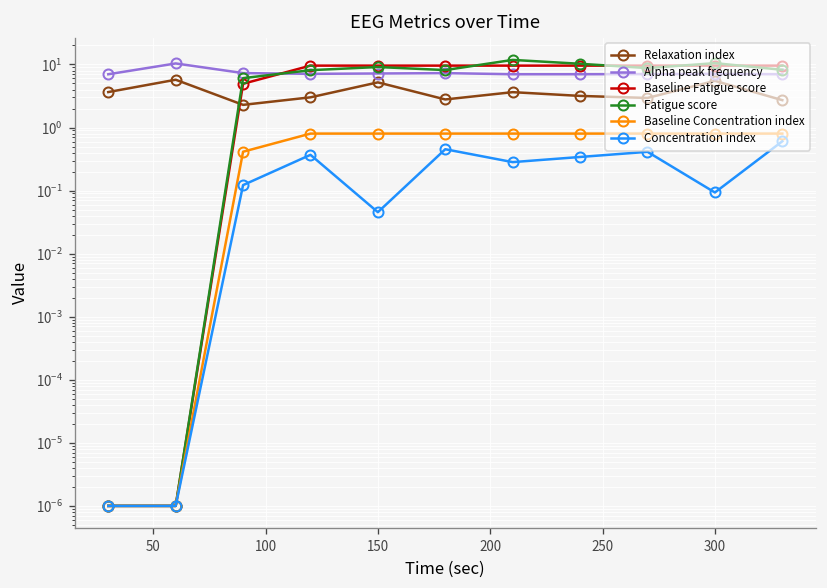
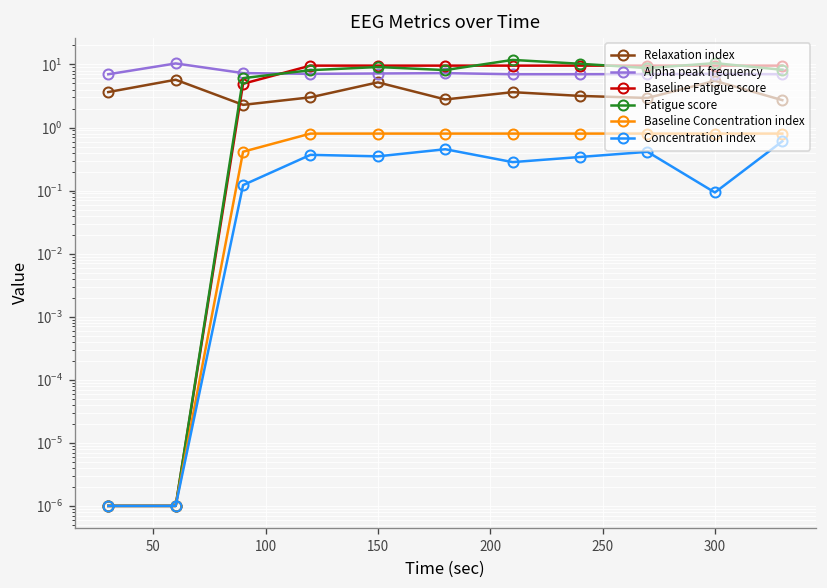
Concentration index, 150: 0.05 -> 0.3
